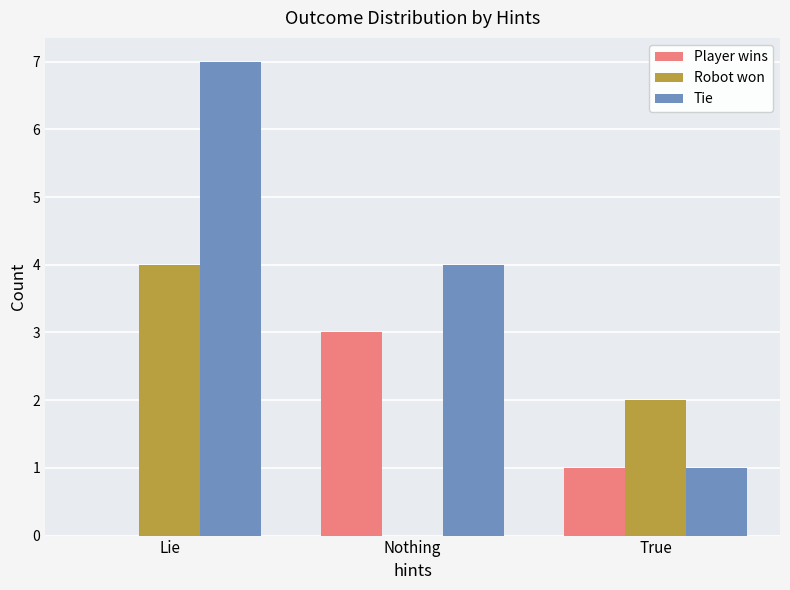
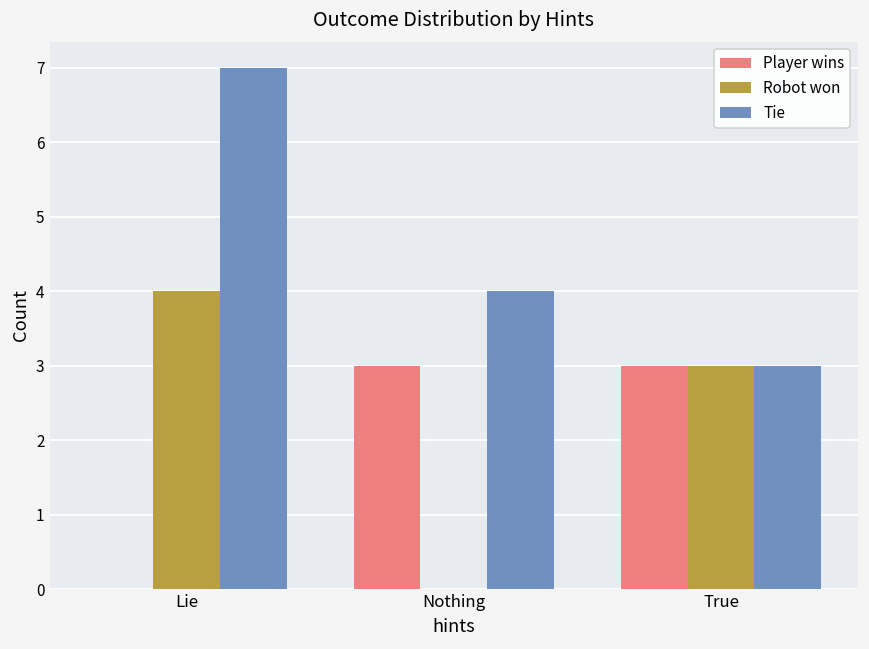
Player wins, True: 1 -> 3
Robot won, True: 2 -> 3
Tie, True: 1 -> 3
